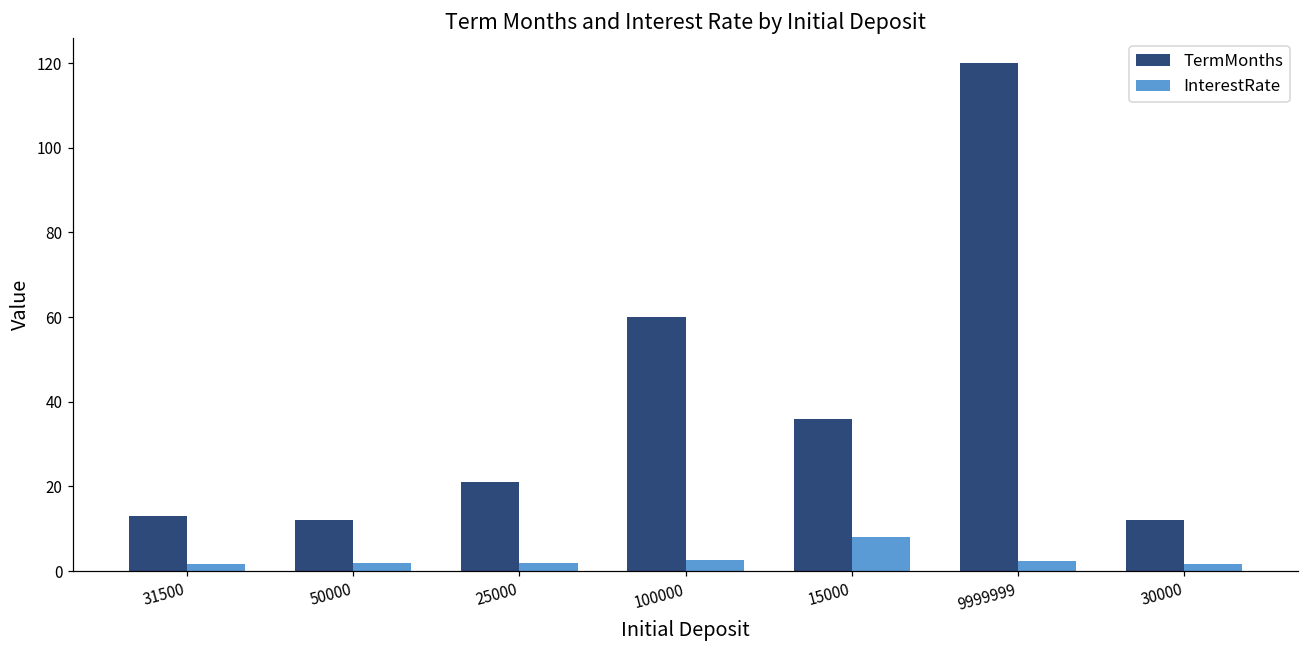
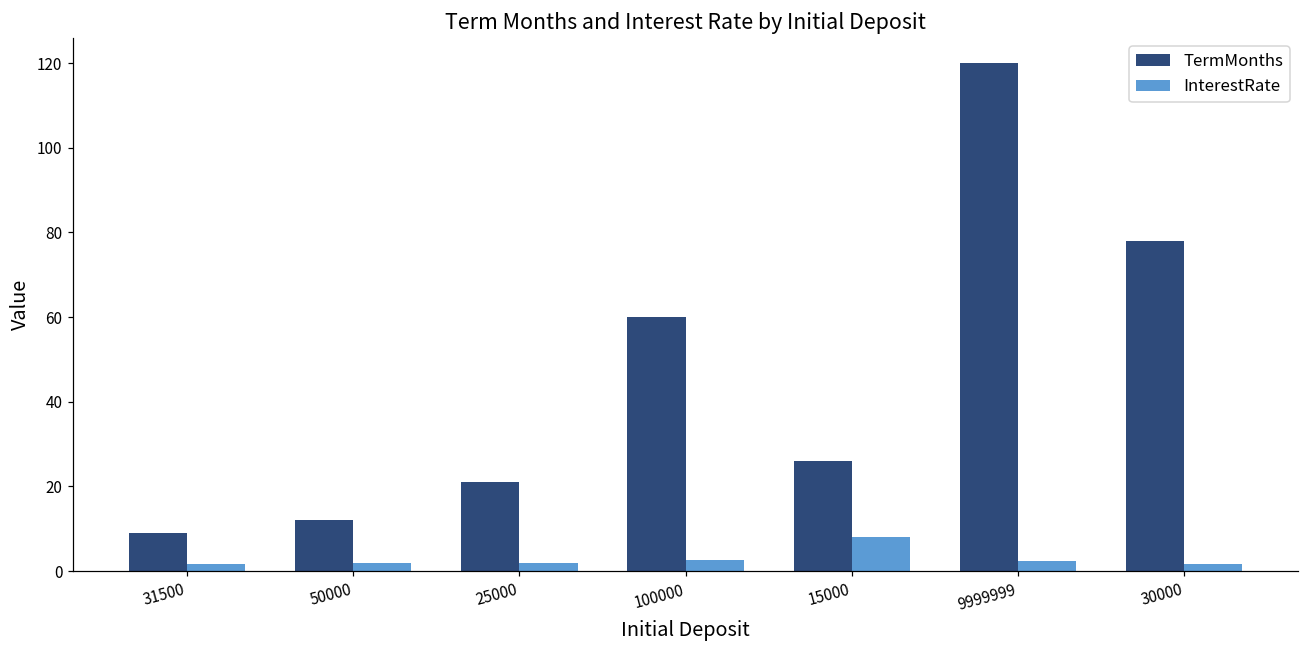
TermMonths, 31500: 13 -> 9
TermMonths, 15000: 36 -> 26
TermMonths, 30000: 12 -> 78
